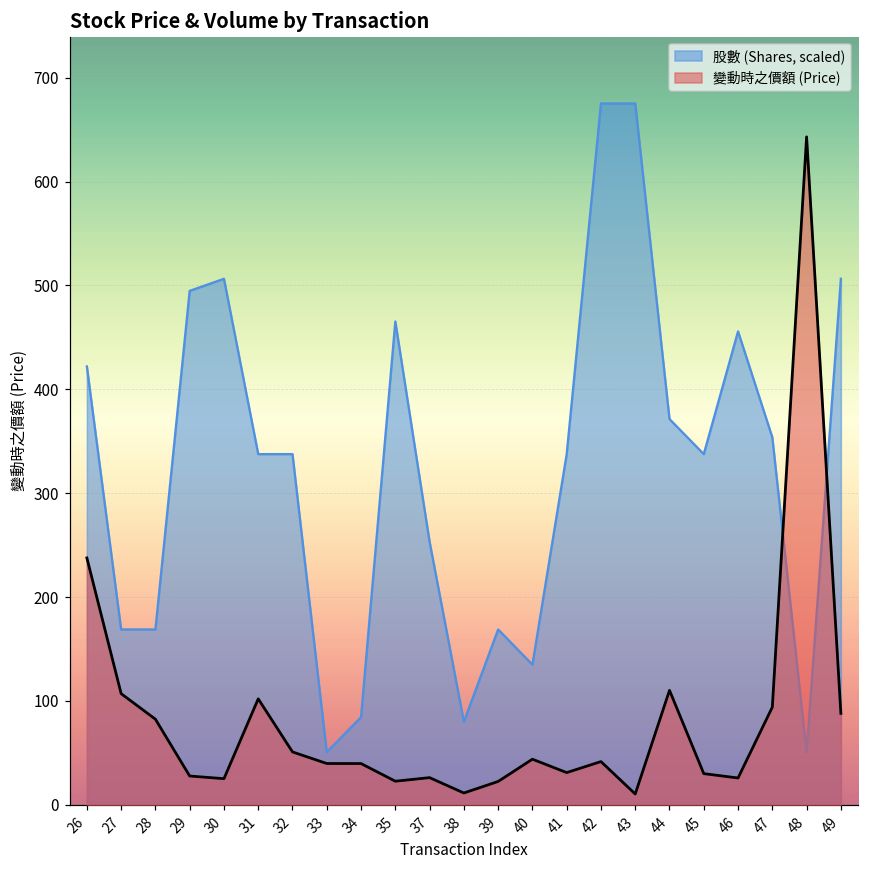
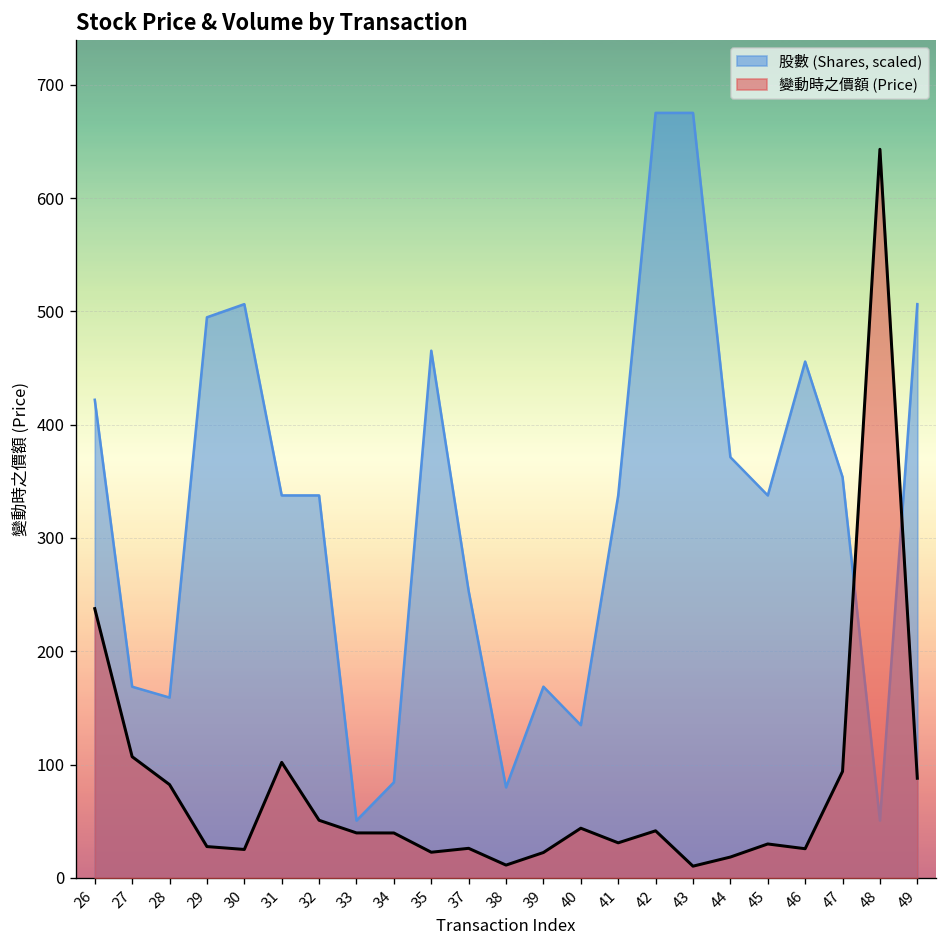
股數 (Shares, scaled), 28: 170 -> 160
變動時之價額 (Price), 44: 110 -> 20
